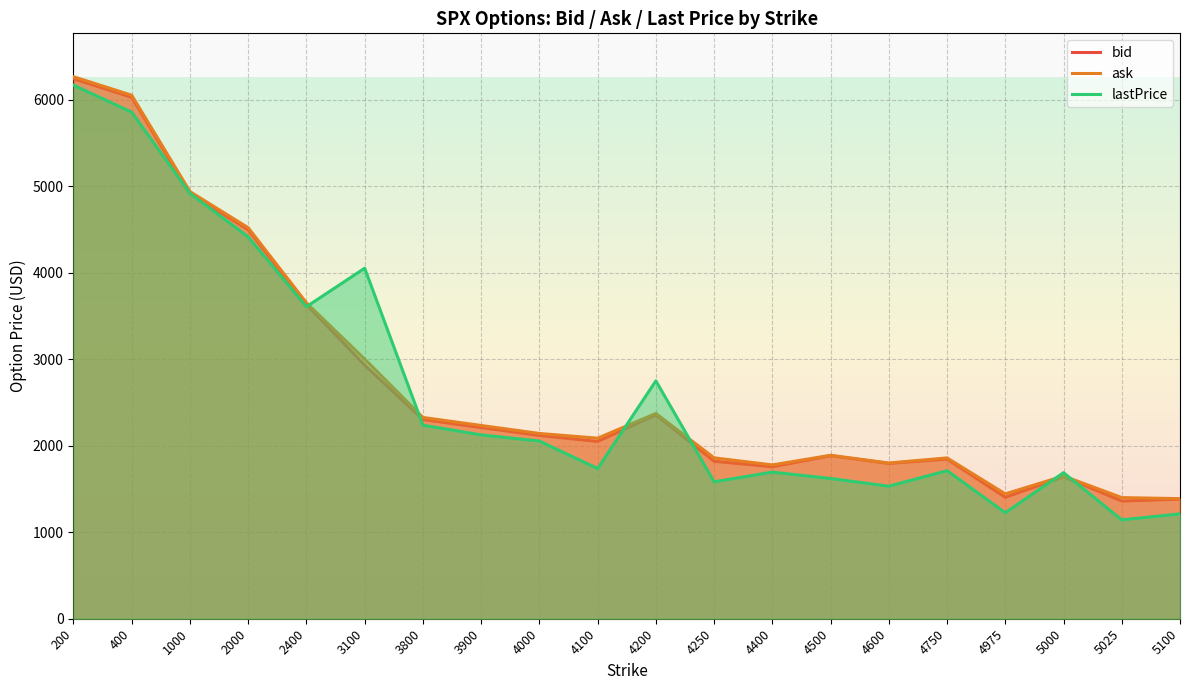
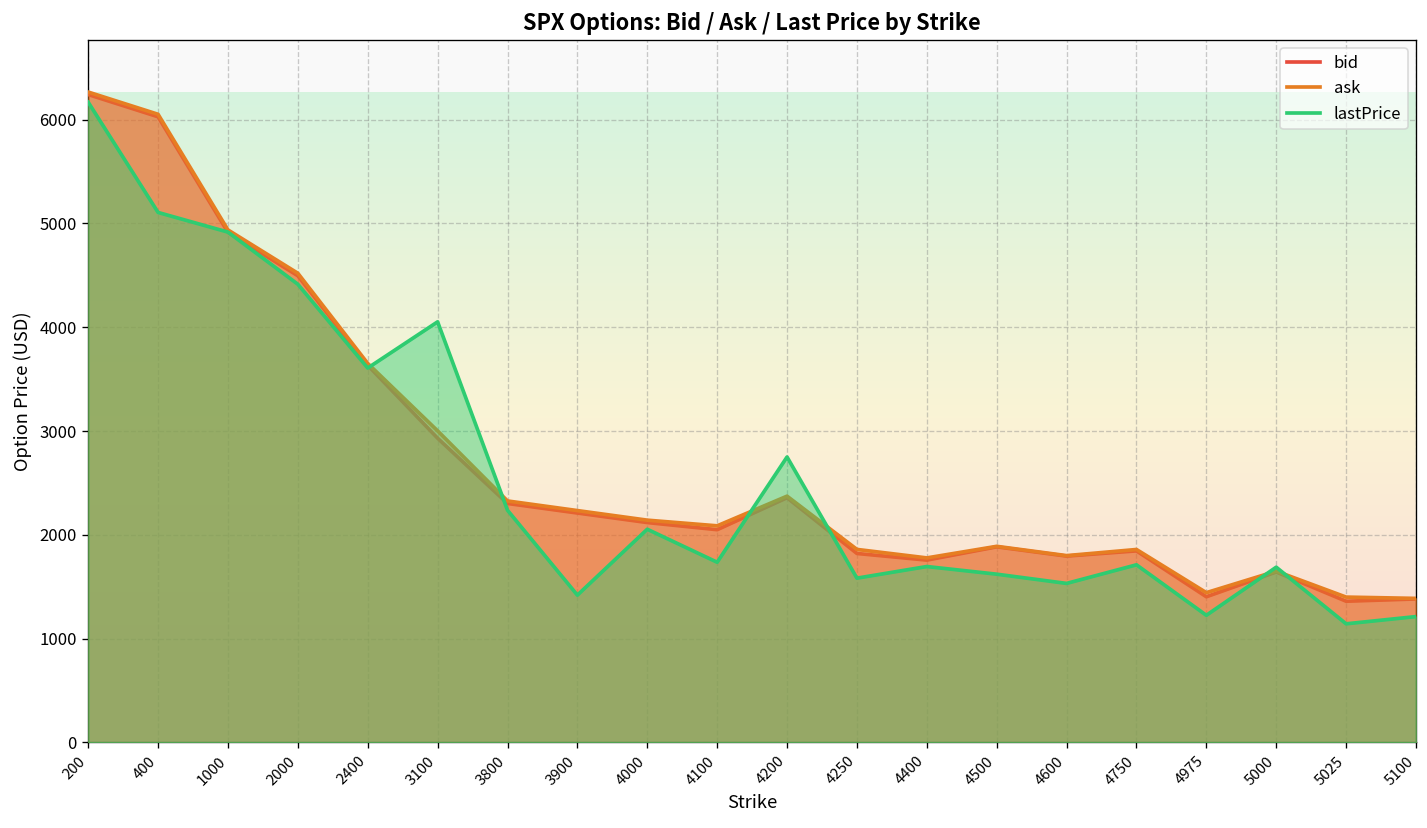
lastPrice, 400: 5900 -> 5100
lastPrice, 3900: 2100 -> 1400
